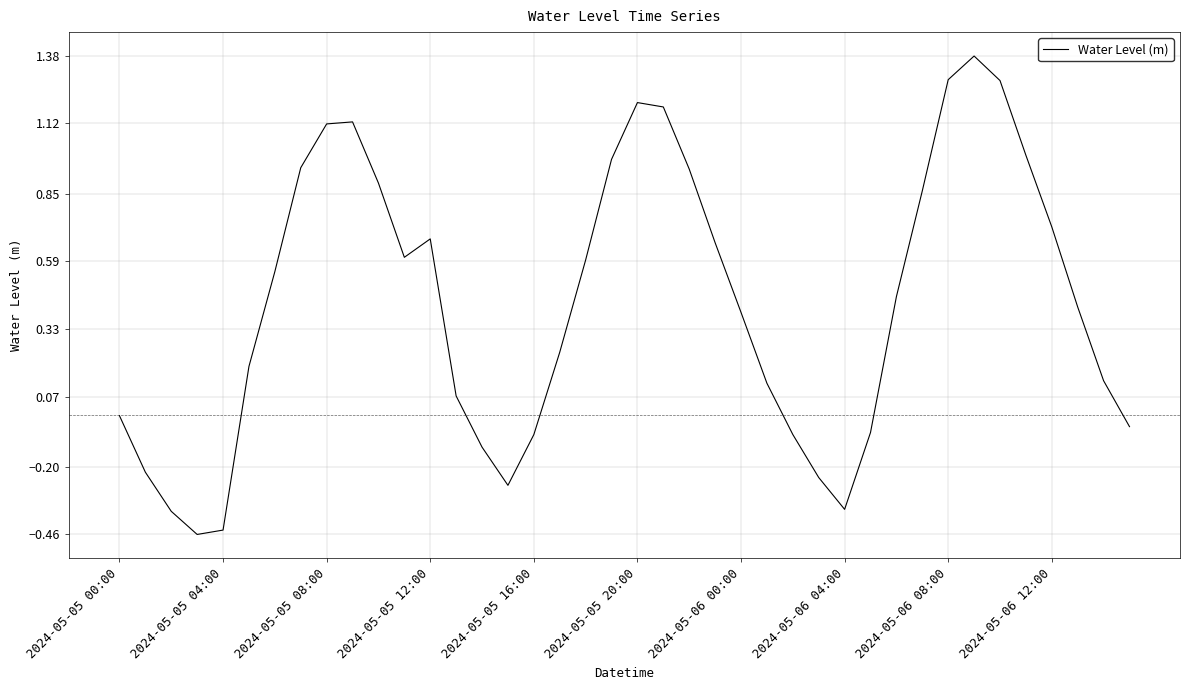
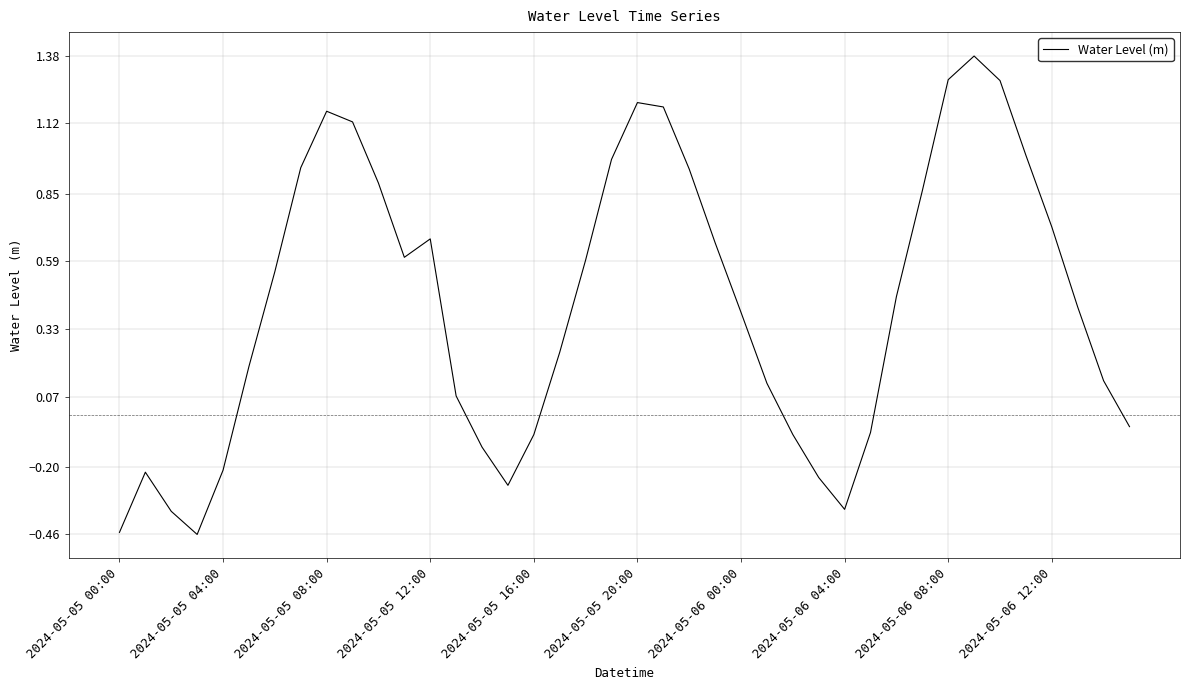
2024-05-05 00:00: 0.00 -> -0.45
2024-05-05 04:00: -0.44 -> -0.21
2024-05-05 08:00: 1.12 -> 1.17
